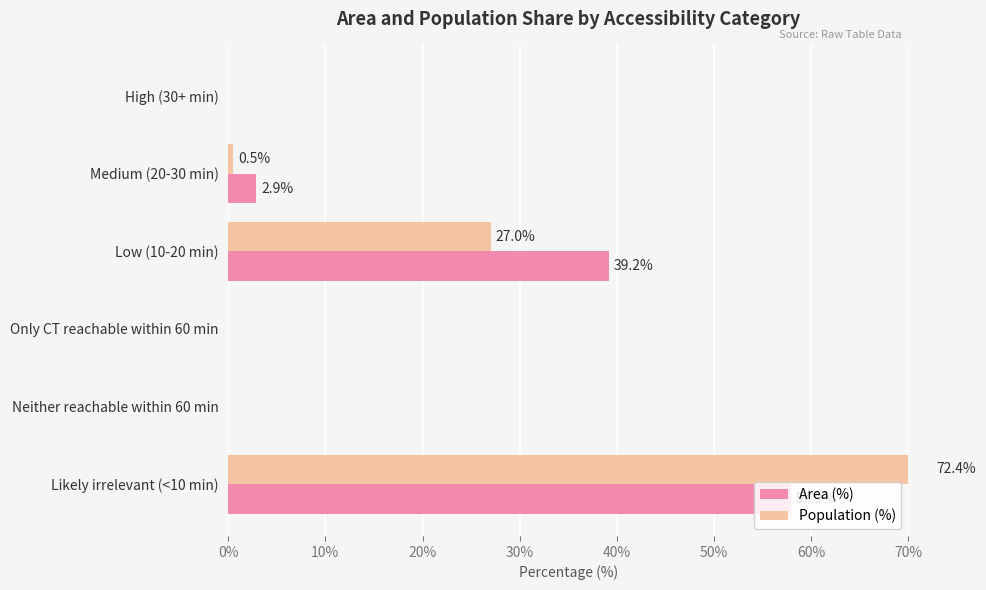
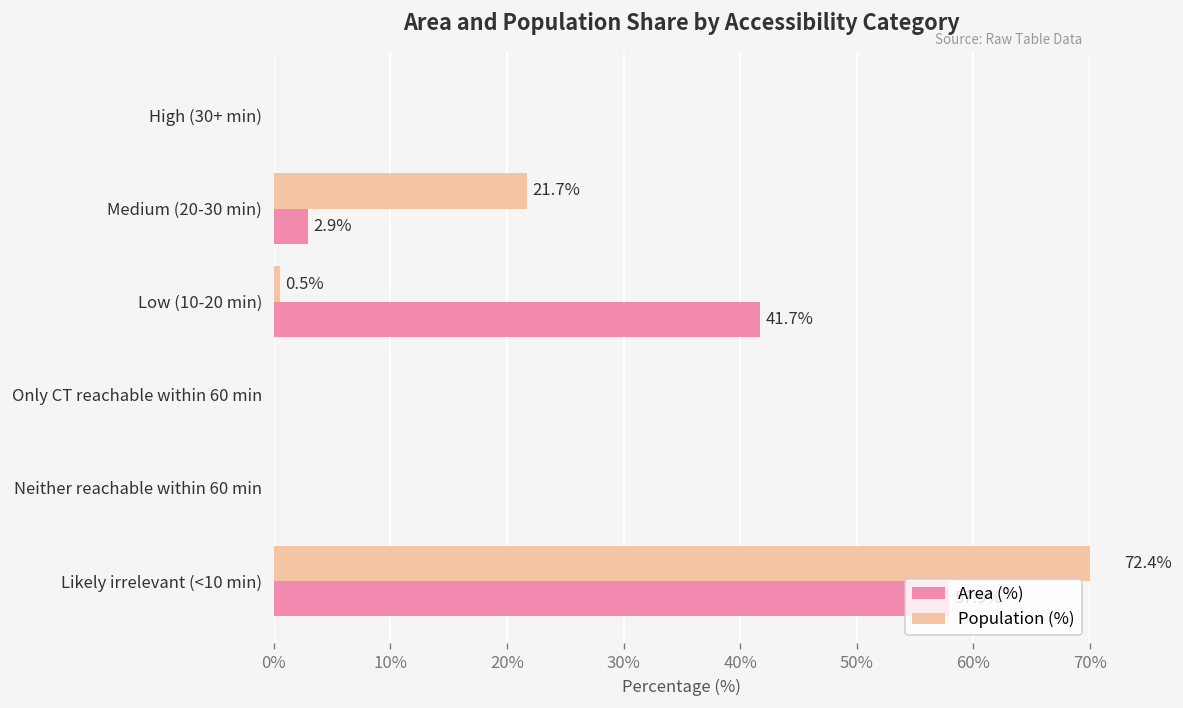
Population (%), Medium (20-30 min): 0.5% -> 21.7%
Population (%), Low (10-20 min): 27.0% -> 0.5%
Area (%), Low (10-20 min): 39.2% -> 41.7%
